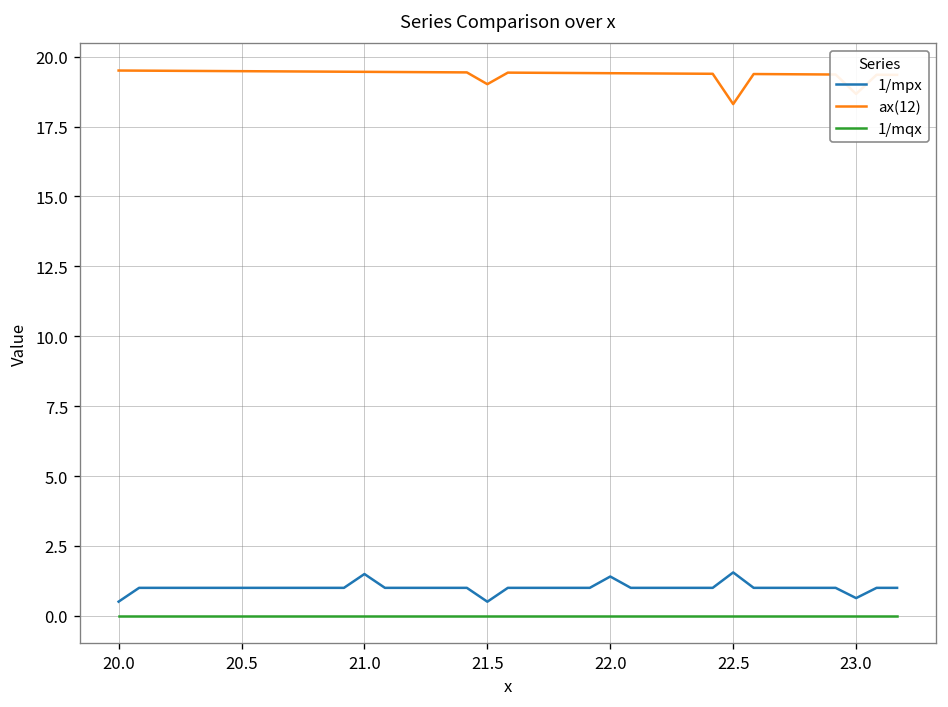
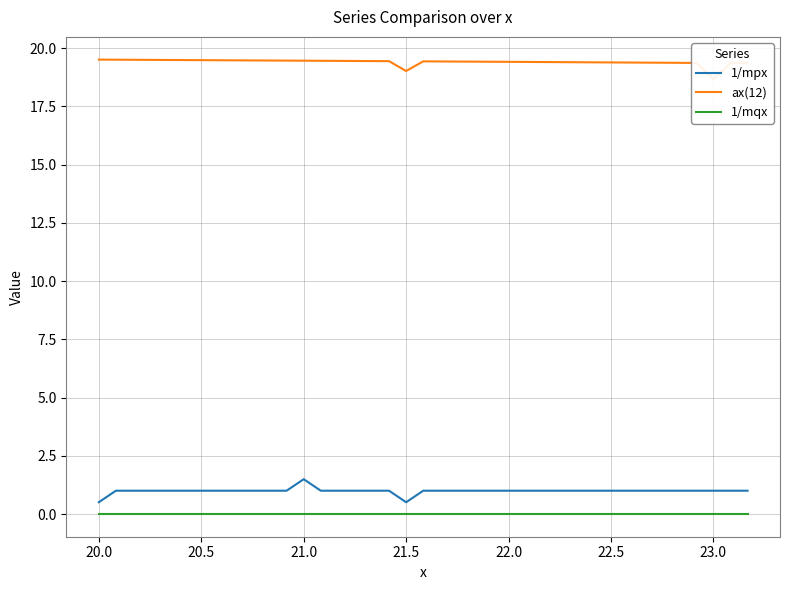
1/mpx, 22.0: 1.4 -> 1.0
1/mpx, 22.5: 1.6 -> 1.0
ax(12), 22.5: 18.3 -> 19.4
1/mpx, 23.0: 0.6 -> 1.0
